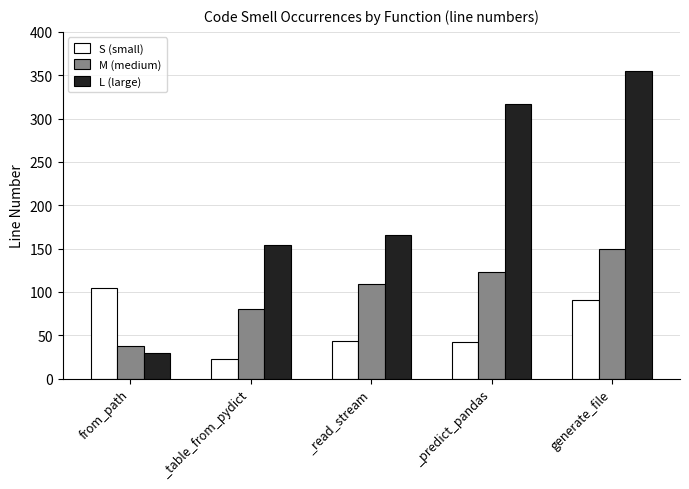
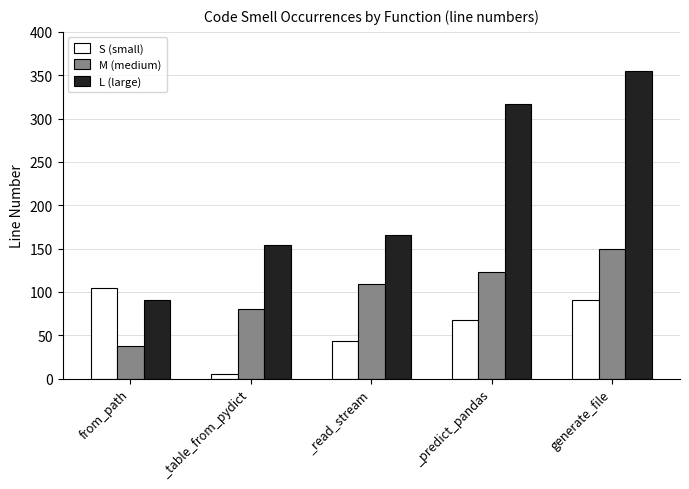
L (large), from_path: 30 -> 90
S (small), _table_from_pydict: 20 -> 10
S (small), _predict_pandas: 40 -> 70
